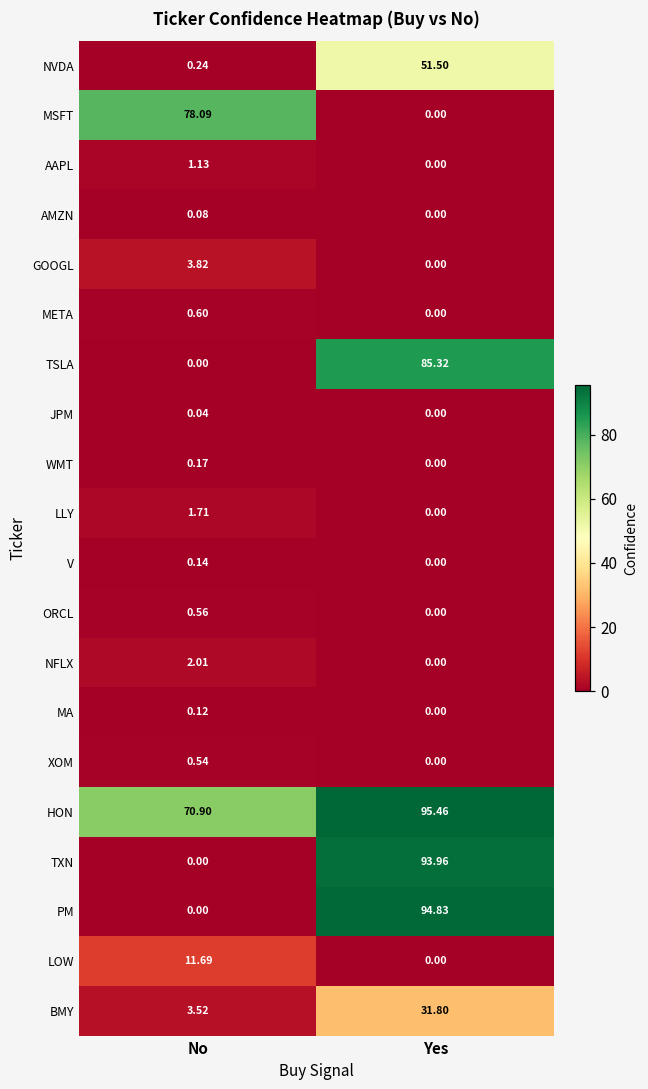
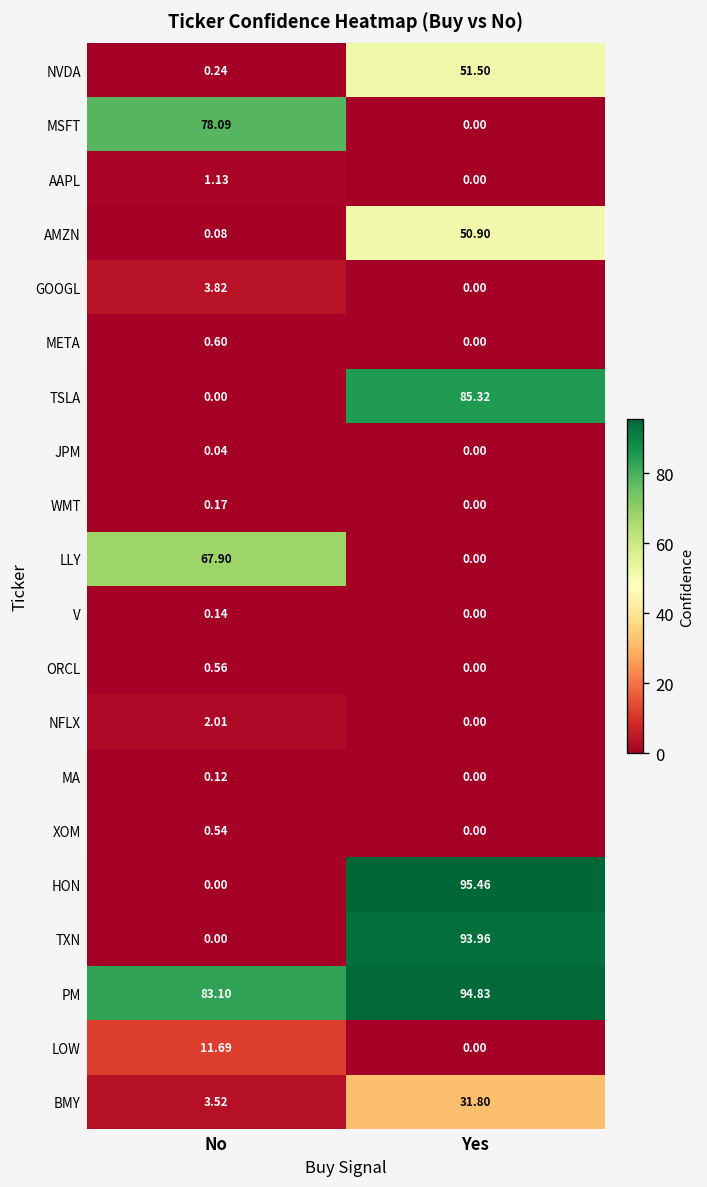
AMZN, Yes: 0.00 -> 50.90
LLY, No: 1.71 -> 67.90
HON, No: 70.90 -> 0.00
PM, No: 0.00 -> 83.10
